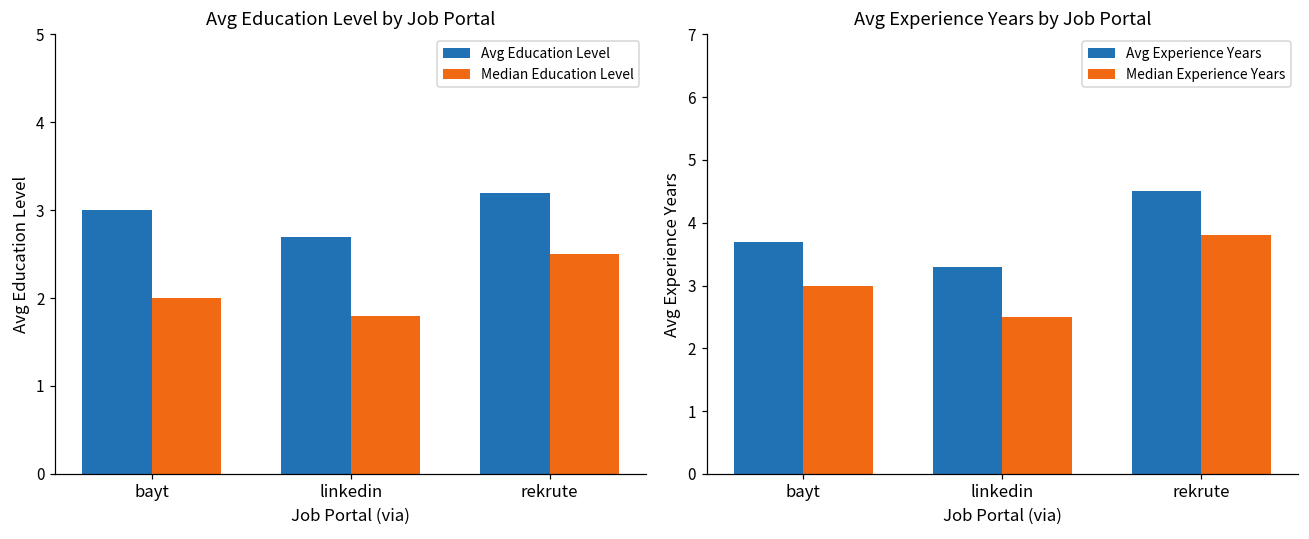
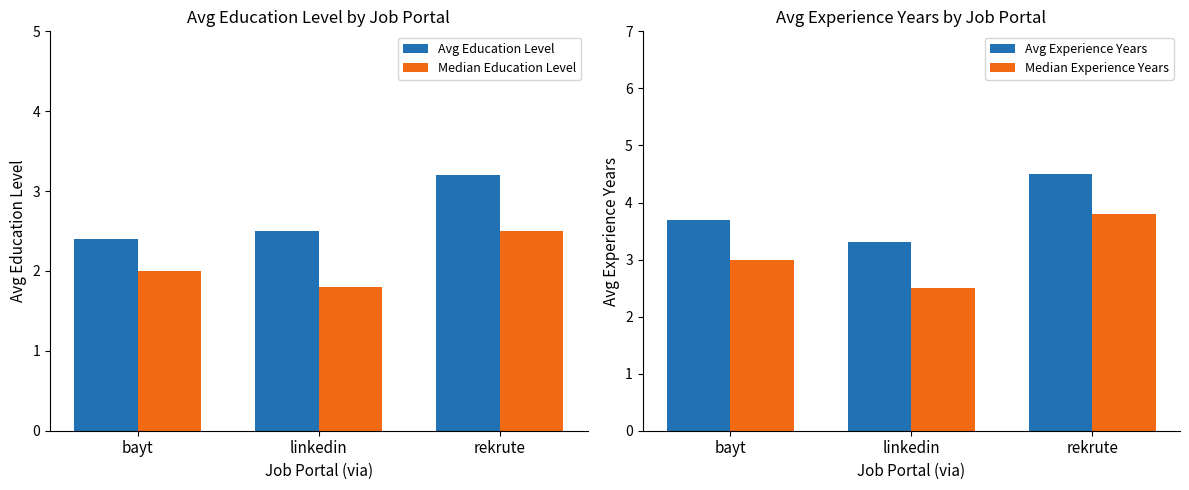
Avg Education Level by Job Portal, Avg Education Level, bayt: 3.0 -> 2.4
Avg Education Level by Job Portal, Avg Education Level, linkedin: 2.7 -> 2.5
